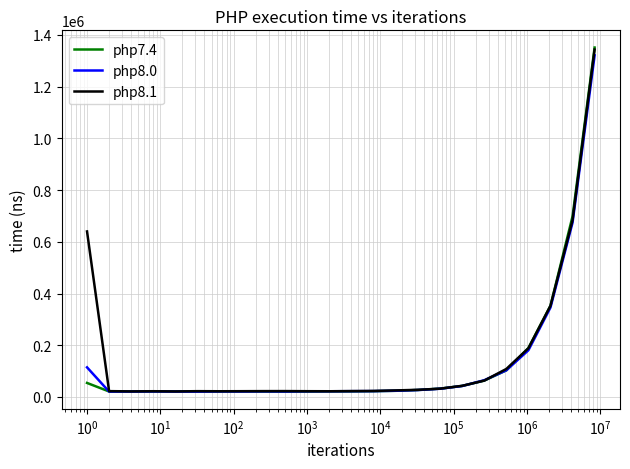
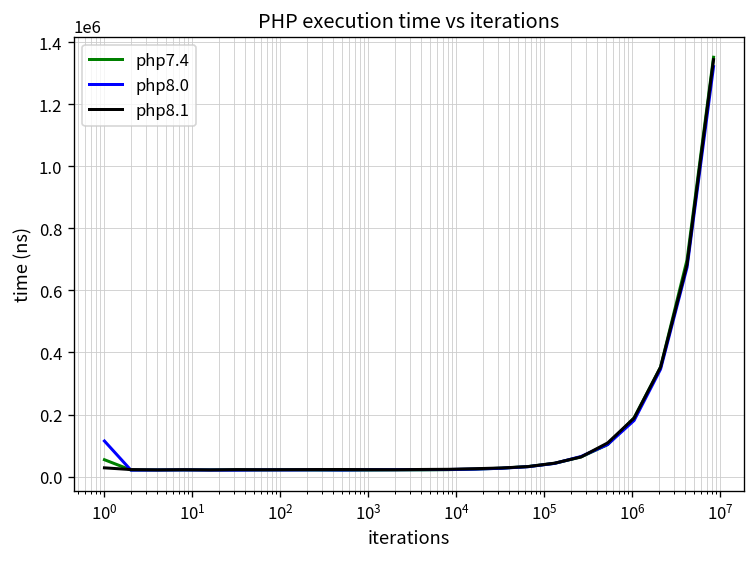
php8.1, 10^0: 640000 -> 30000
